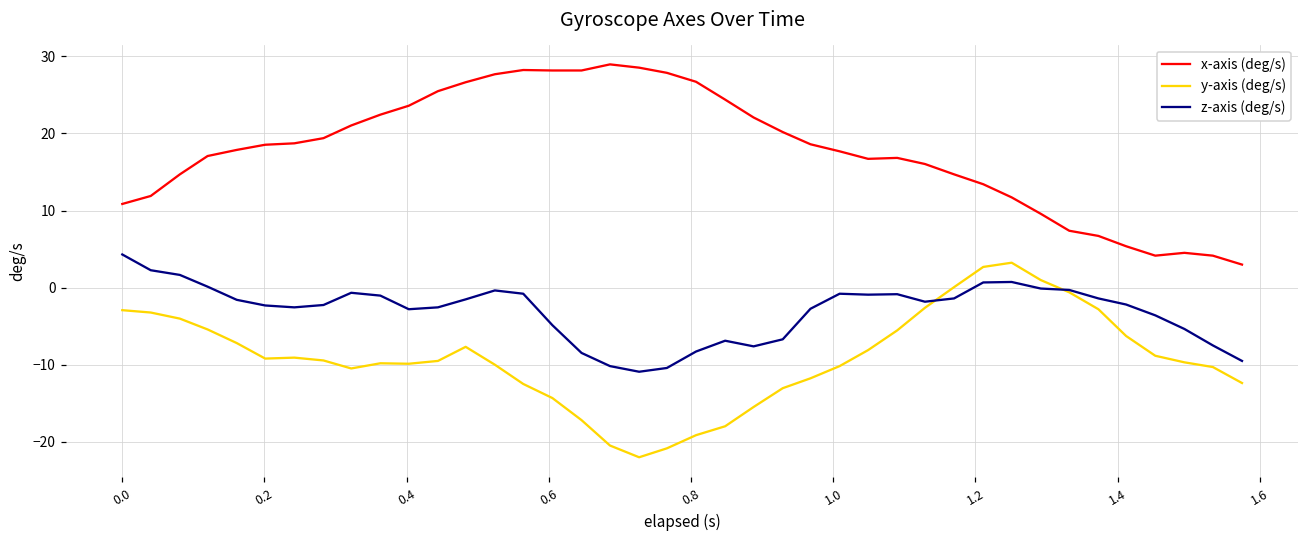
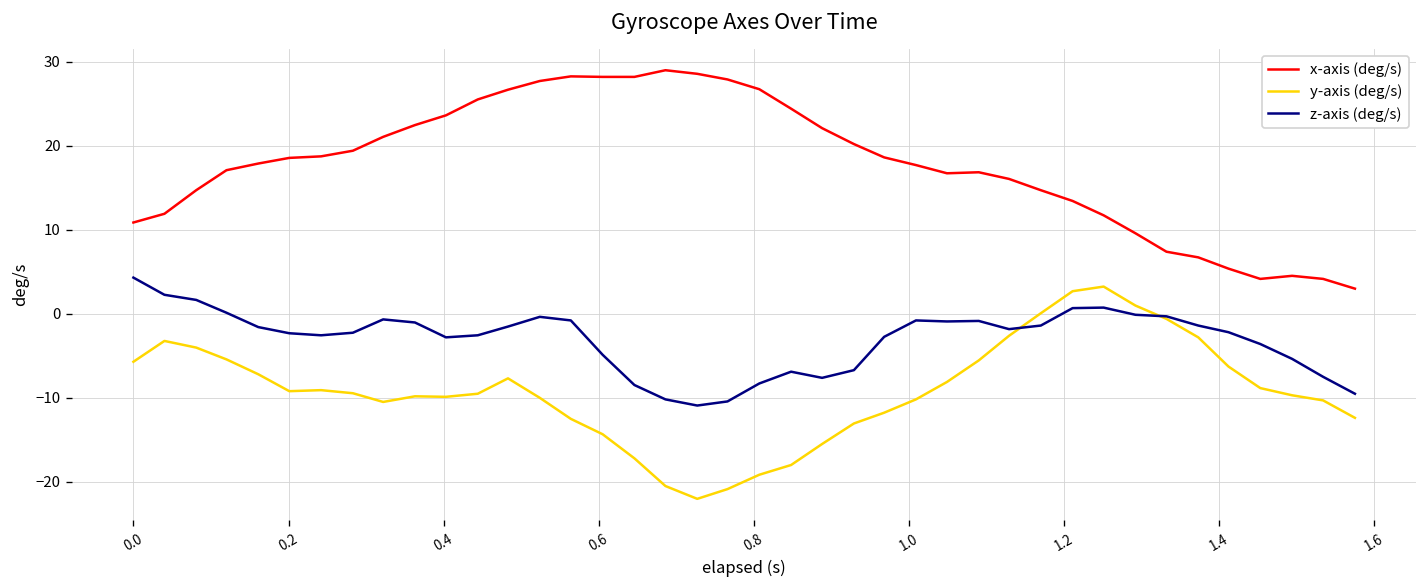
y-axis (deg/s), 0.0: -3 -> -6
